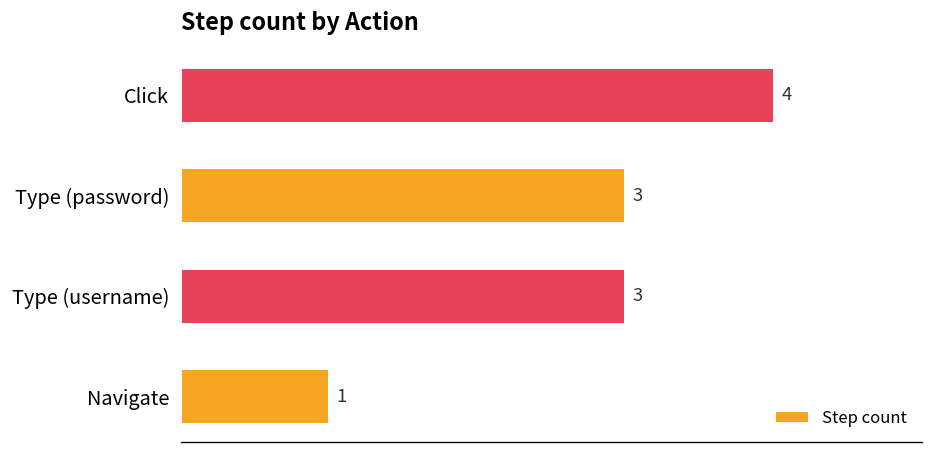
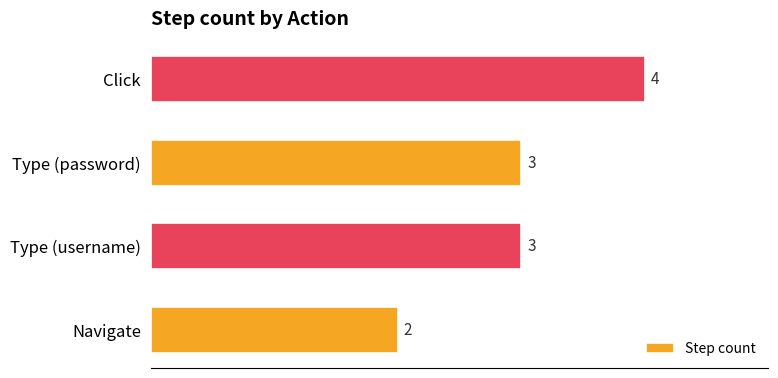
Navigate: 1 -> 2
